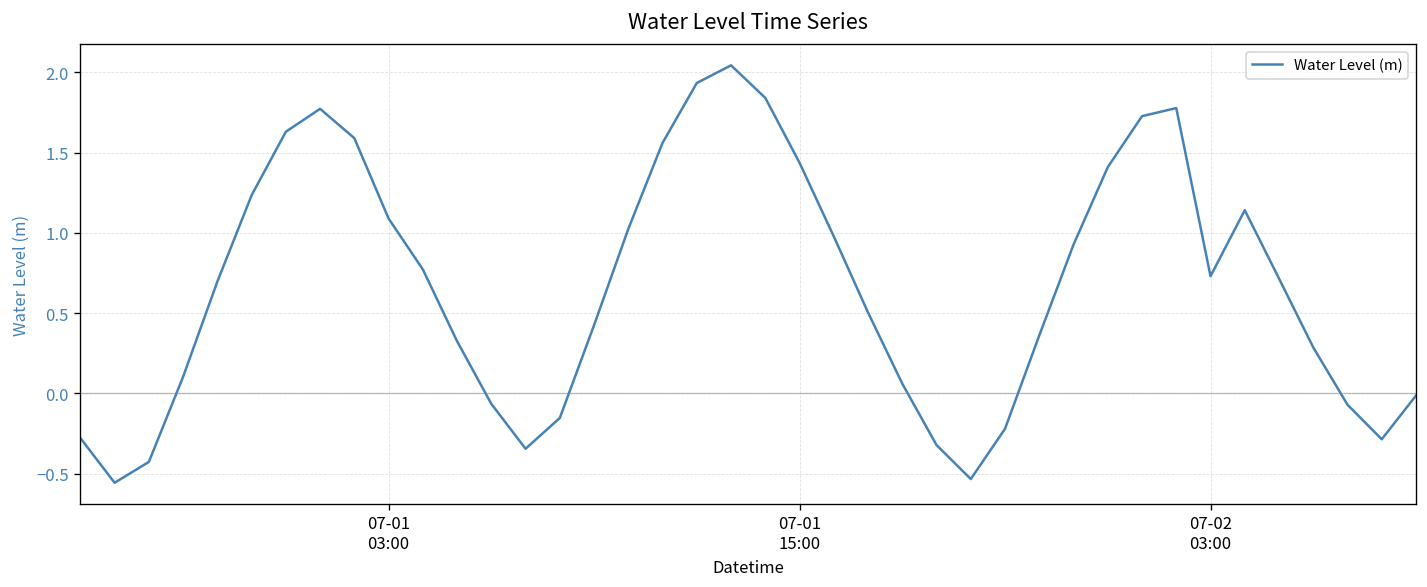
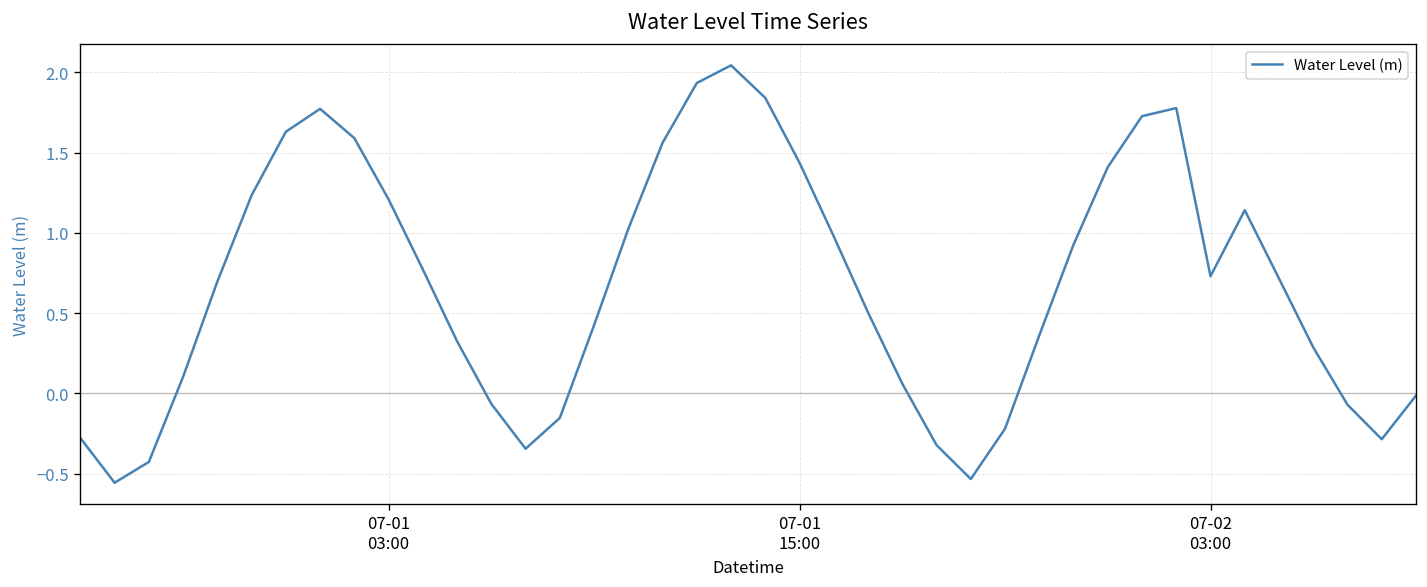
07-01 03:00: 1.09 -> 1.21
